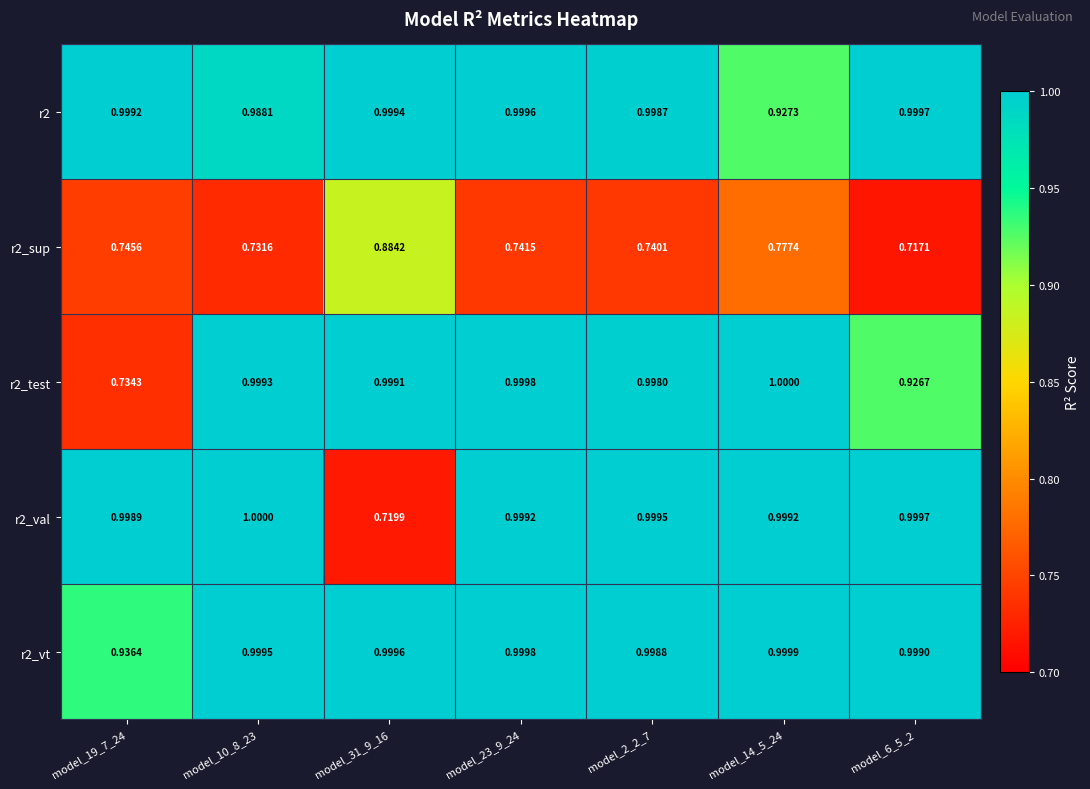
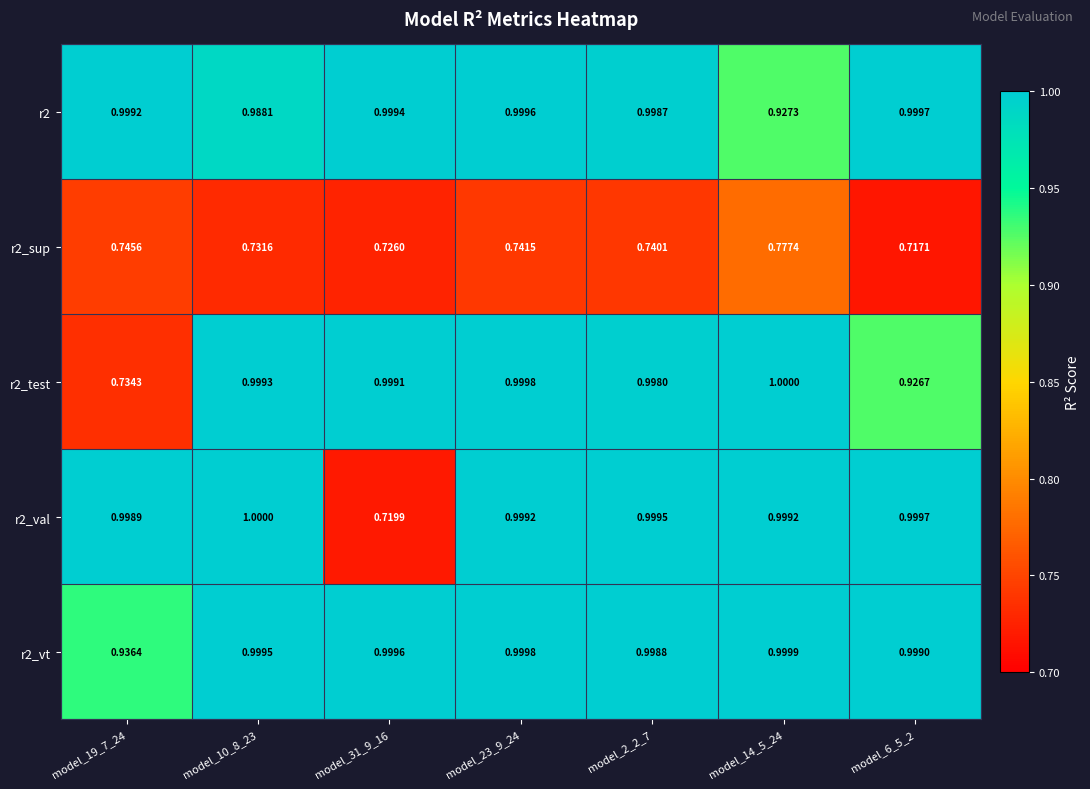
r2_sup, model_31_9_16: 0.8842 -> 0.7260
